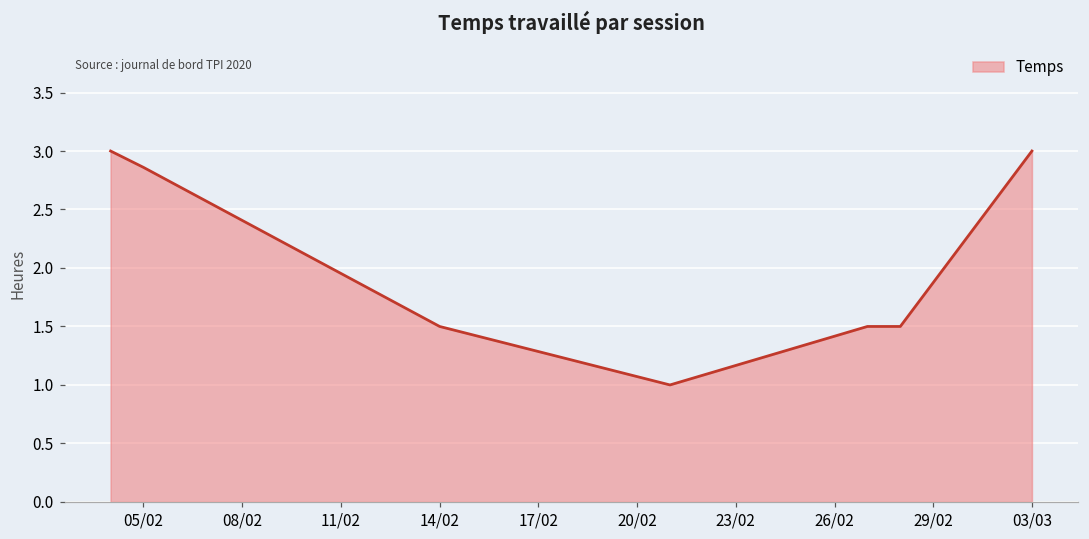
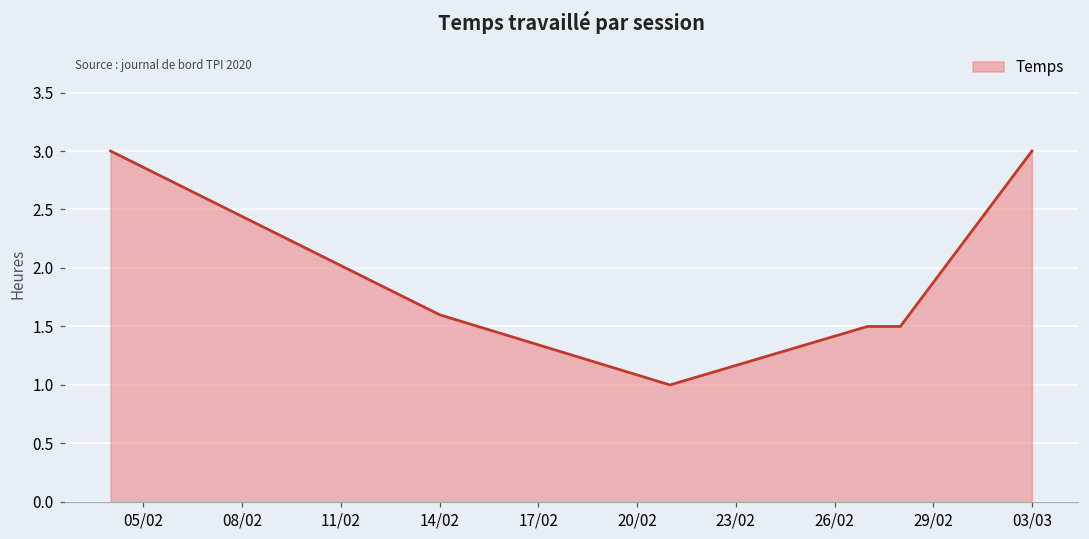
14/02: 1.5 -> 1.6
